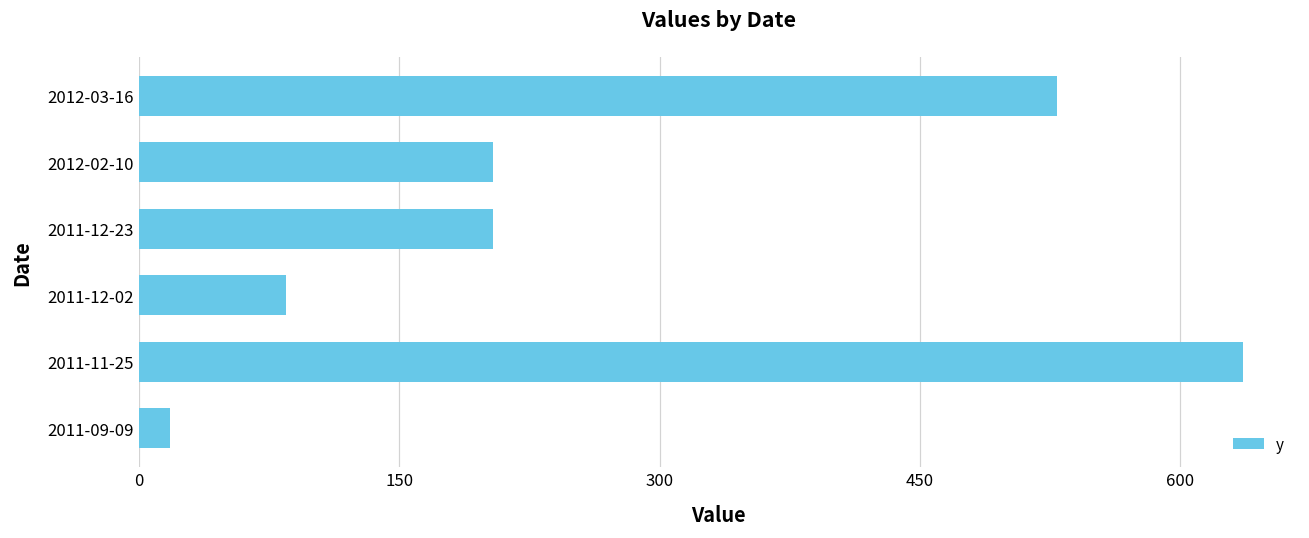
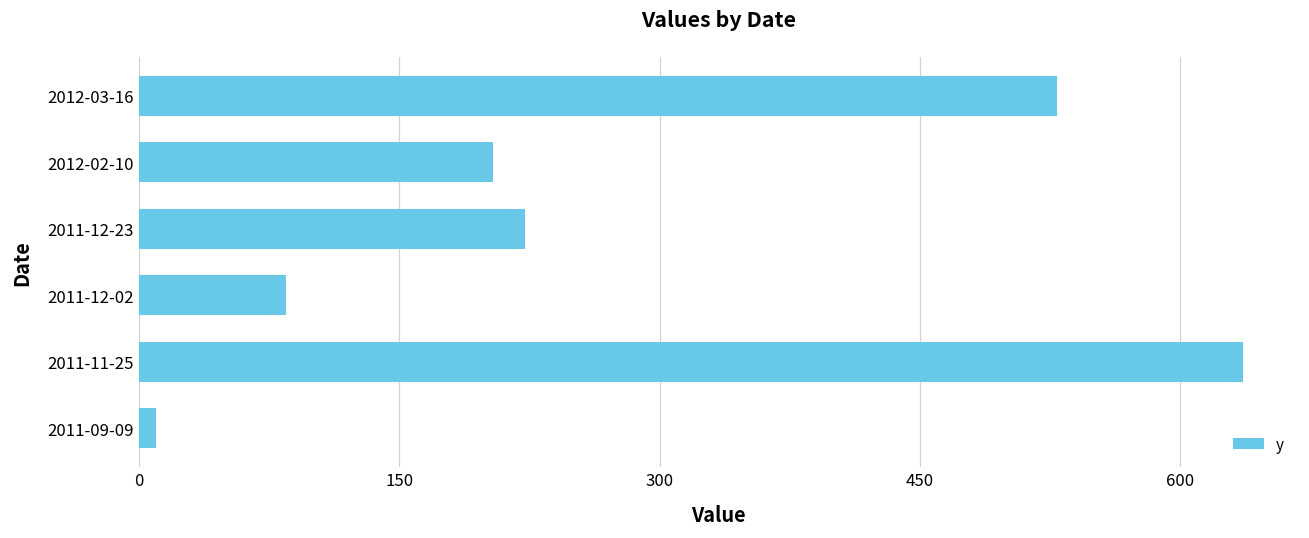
2011-12-23: 204 -> 222
2011-09-09: 18 -> 10
